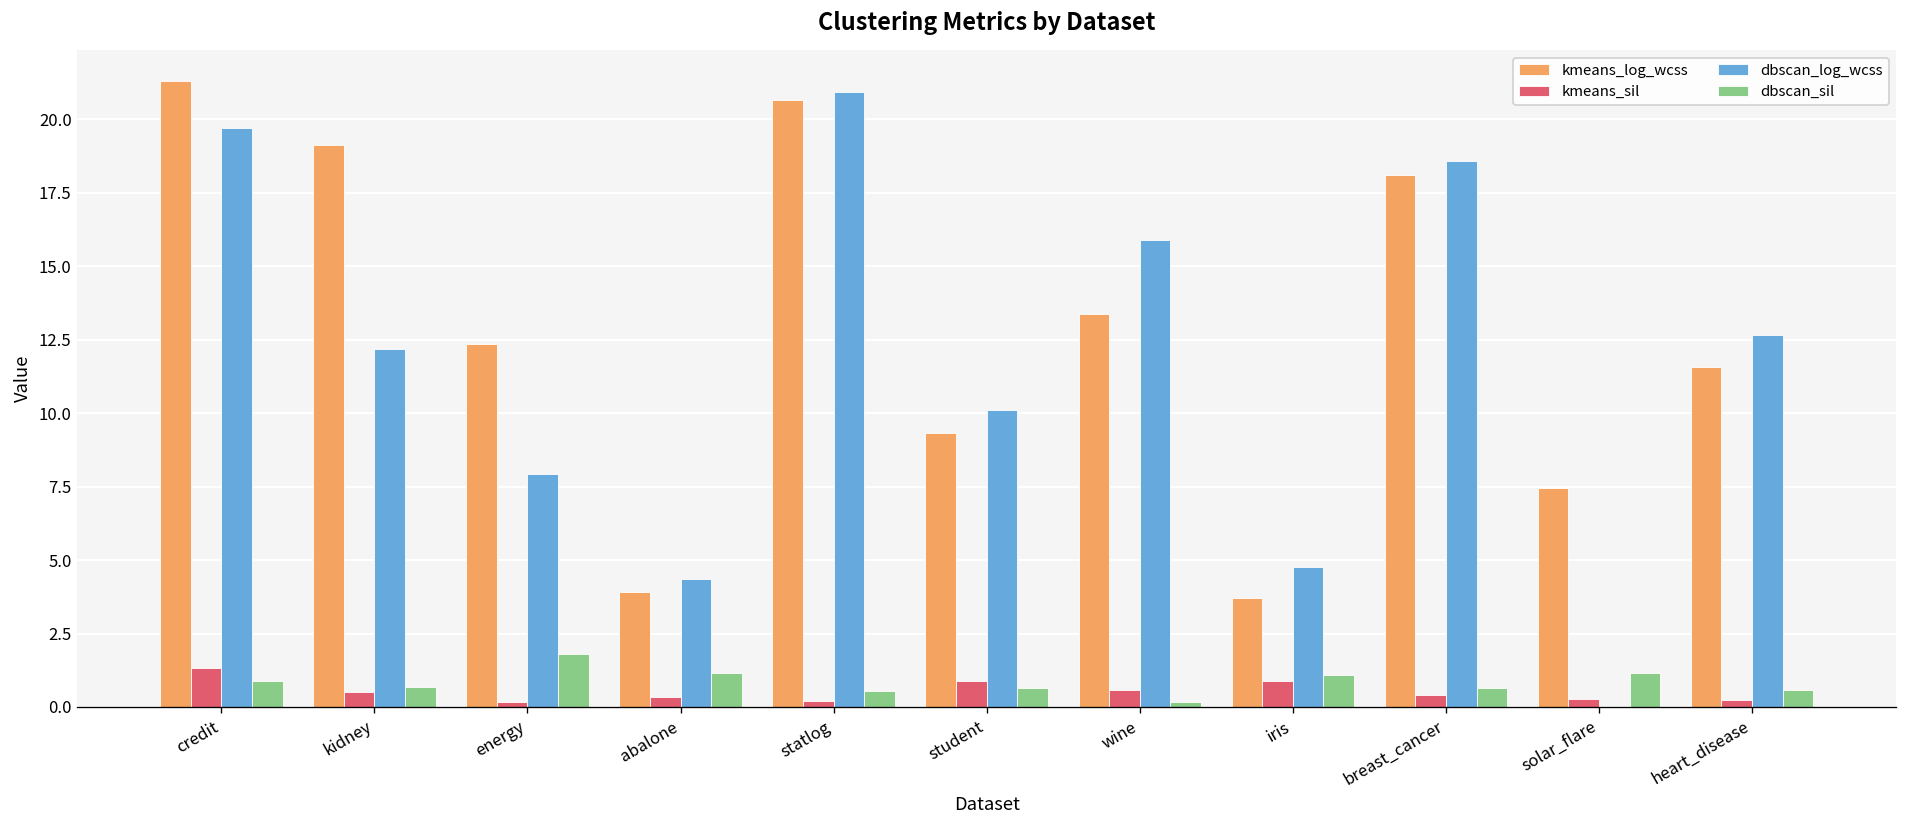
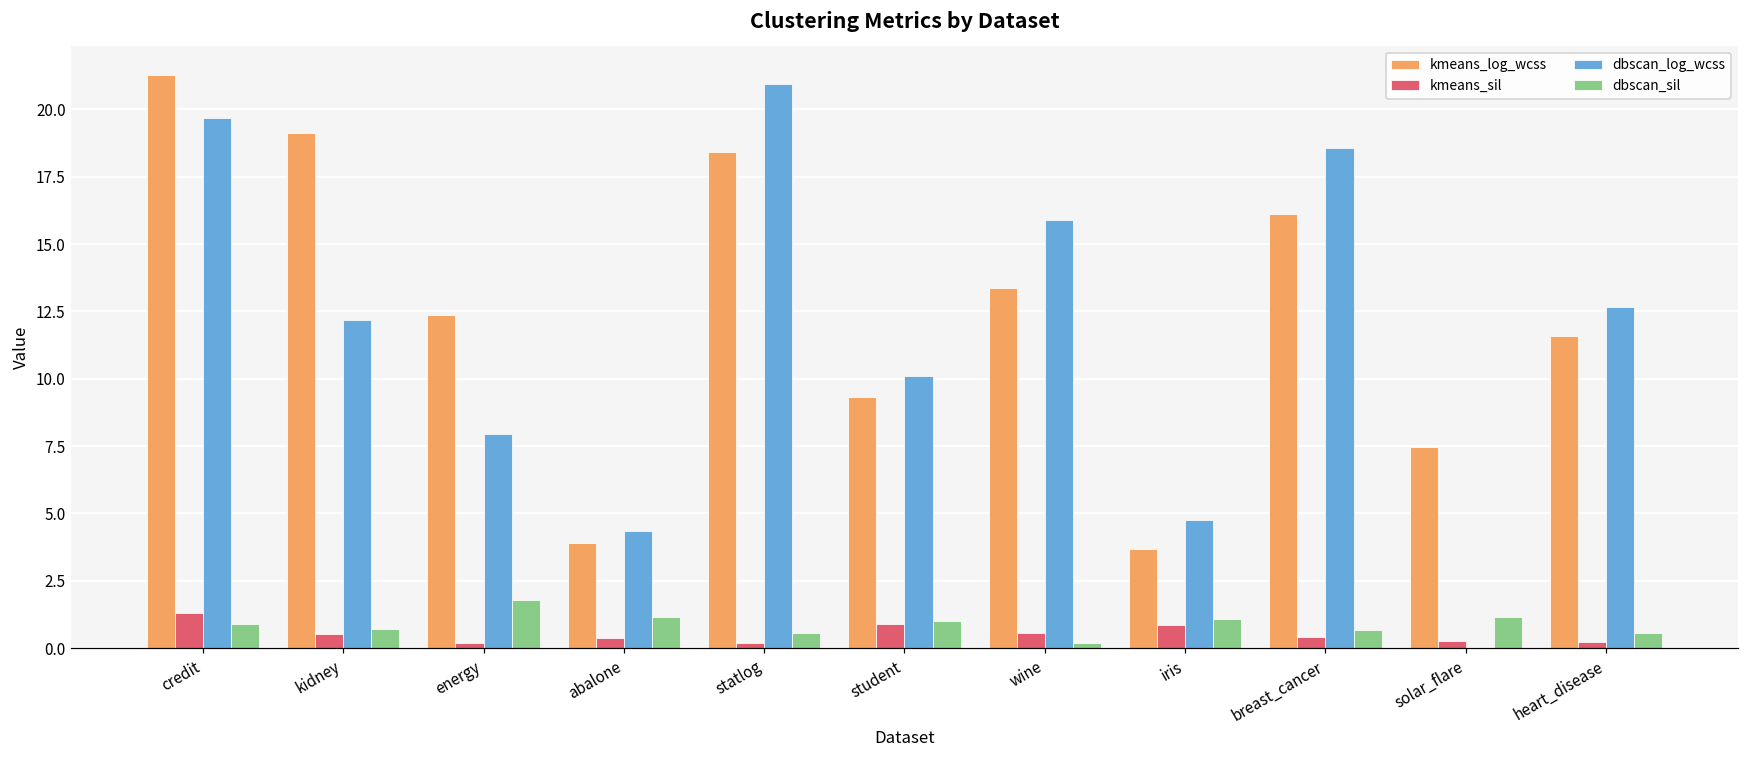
kmeans_log_wcss, statlog: 20.6 -> 18.4
dbscan_sil, student: 0.7 -> 1.0
kmeans_log_wcss, breast_cancer: 18.1 -> 16.1
